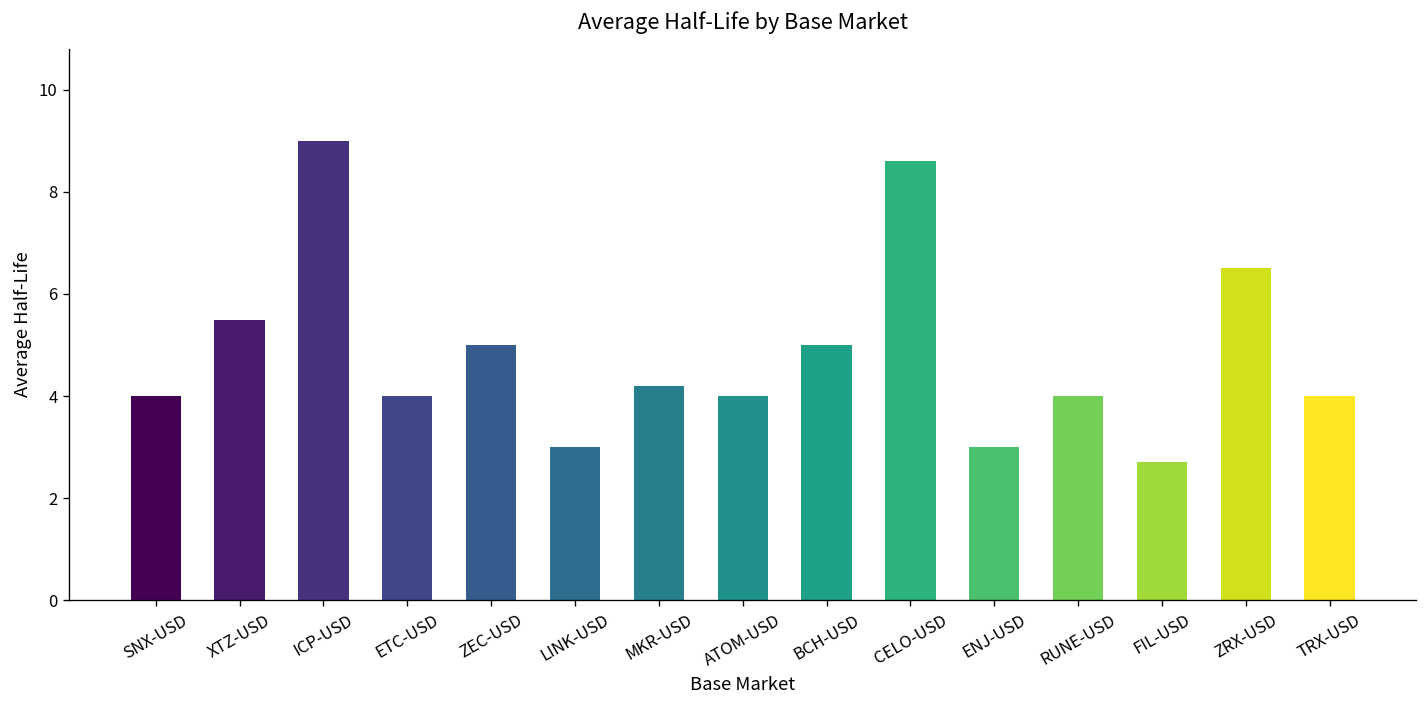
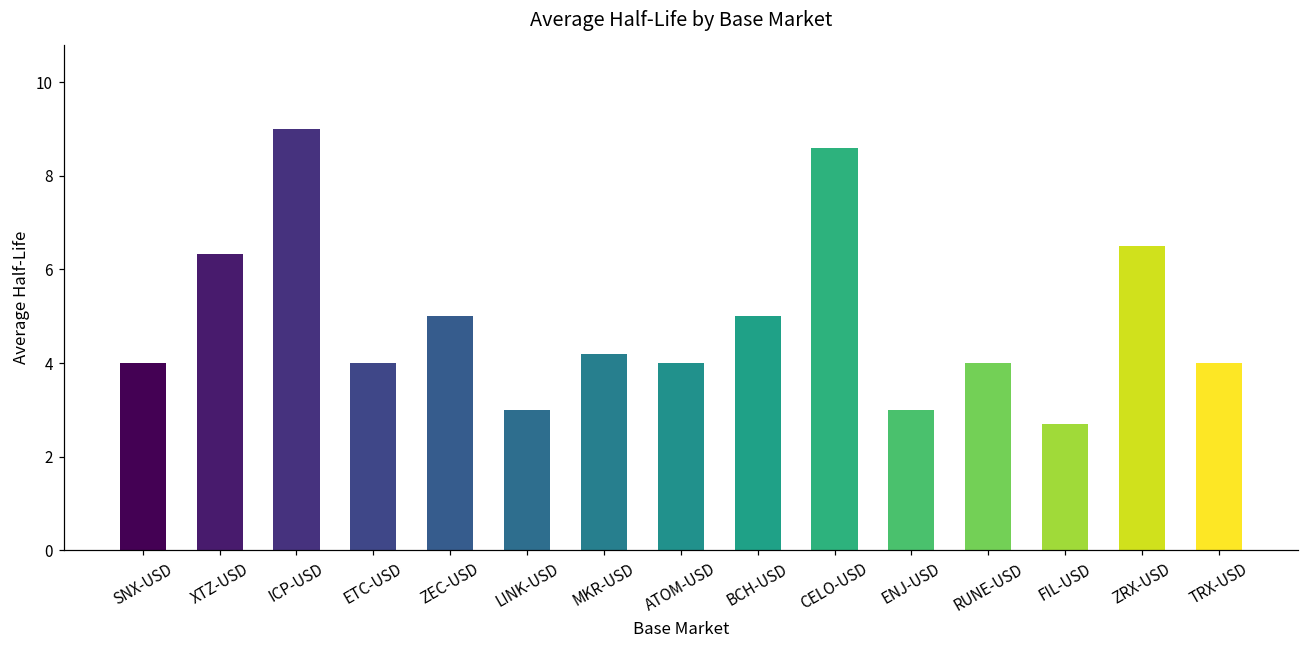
XTZ-USD: 5.5 -> 6.3
